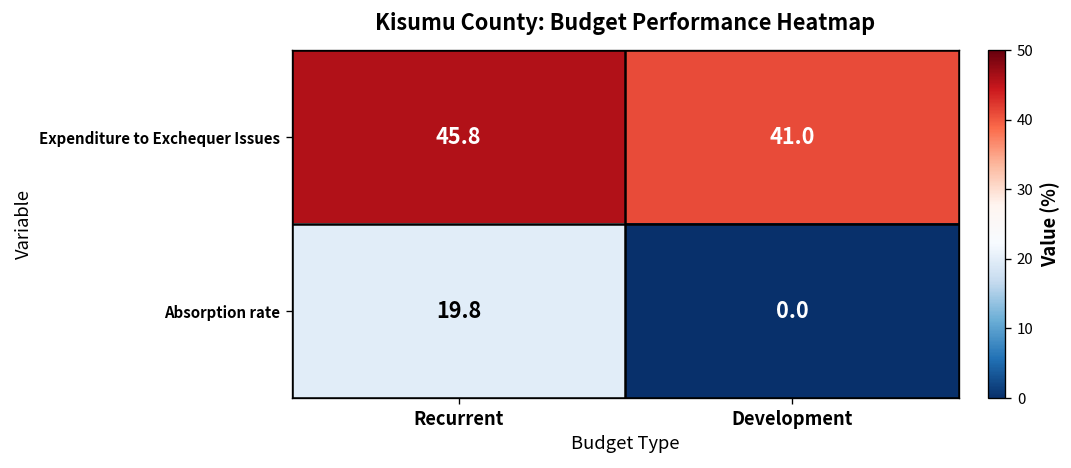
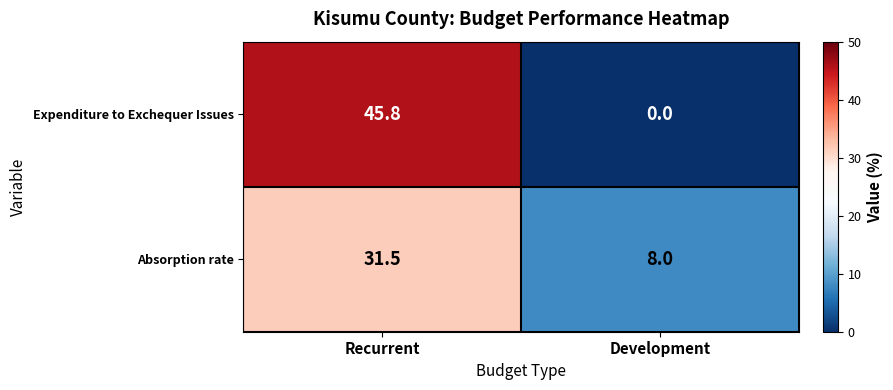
Expenditure to Exchequer Issues, Development: 41.0 -> 0.0
Absorption rate, Recurrent: 19.8 -> 31.5
Absorption rate, Development: 0.0 -> 8.0
